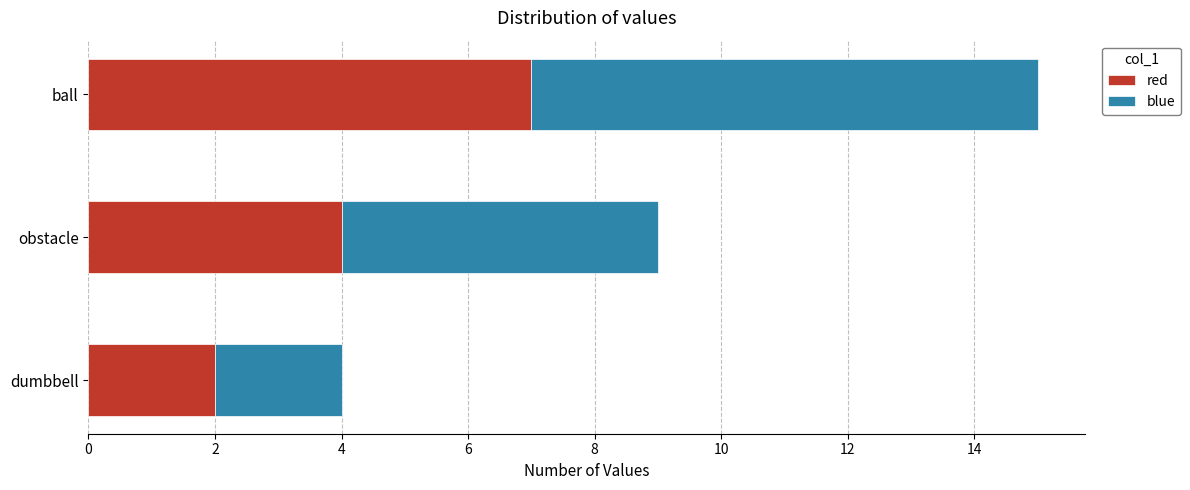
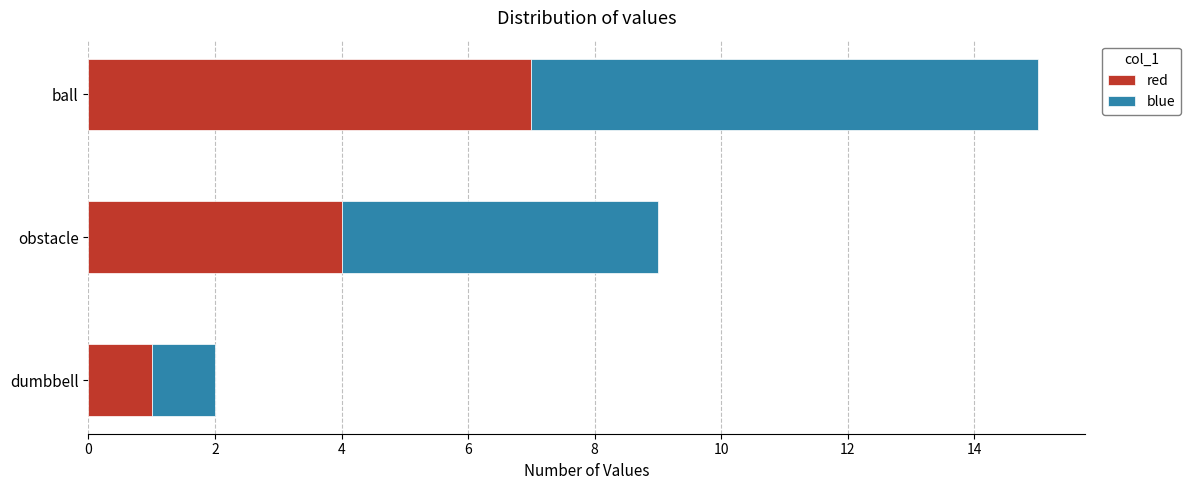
red, dumbbell: 2 -> 1
blue, dumbbell: 2 -> 1
